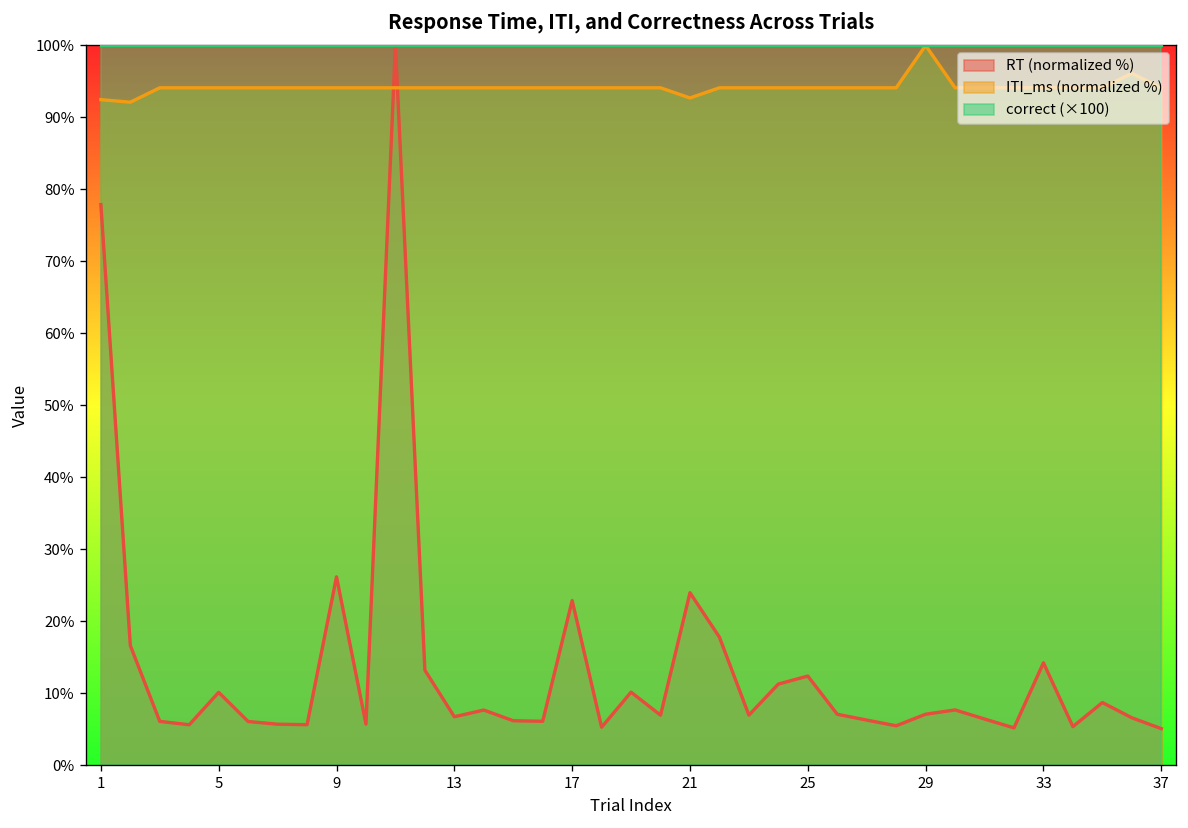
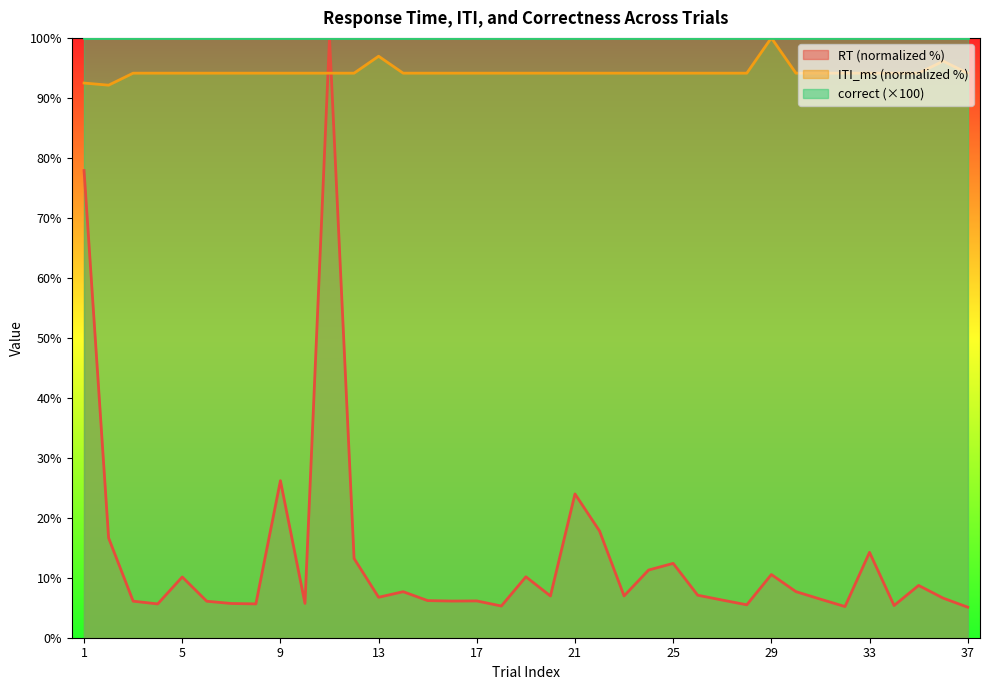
ITI_ms (normalized %), 13: 94% -> 97%
RT (normalized %), 17: 23% -> 6%
ITI_ms (normalized %), 21: 93% -> 94%
RT (normalized %), 29: 7% -> 11%
